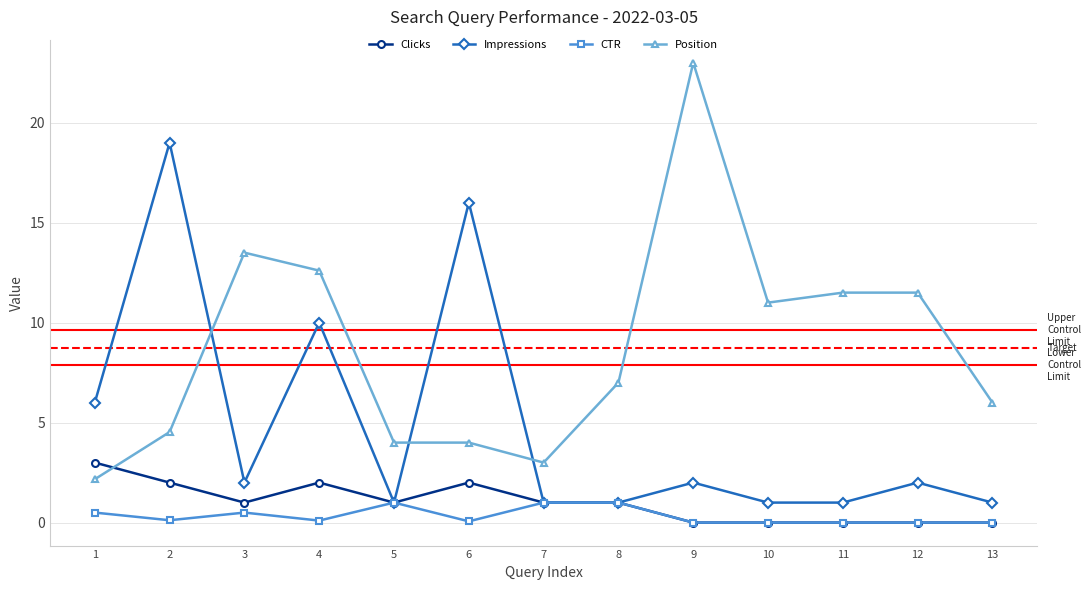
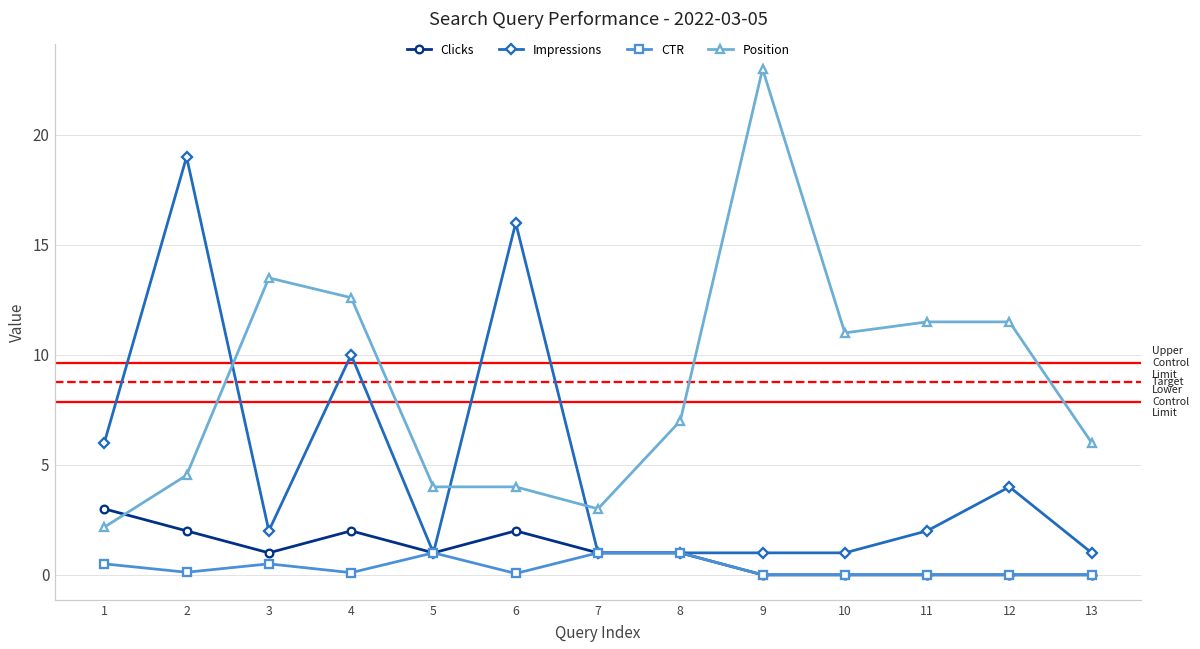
Impressions, 9: 2 -> 1
Impressions, 11: 1 -> 2
Impressions, 12: 2 -> 4
